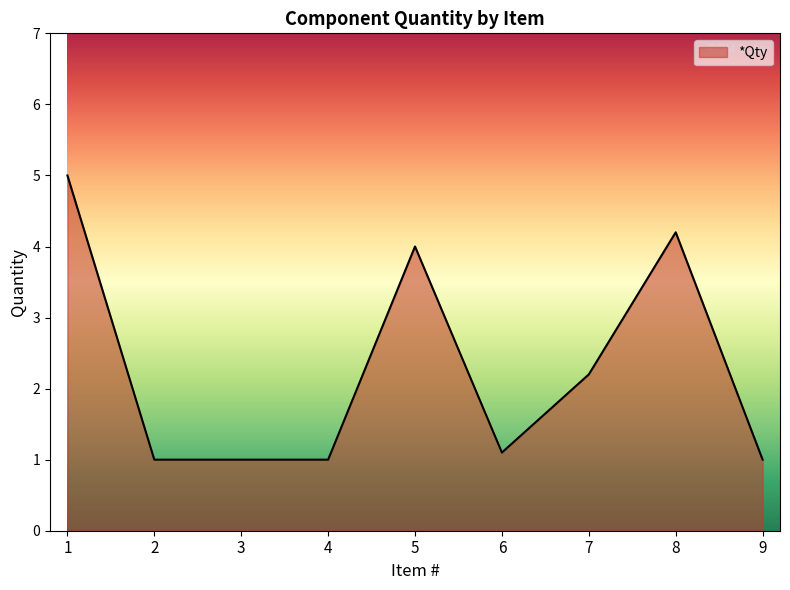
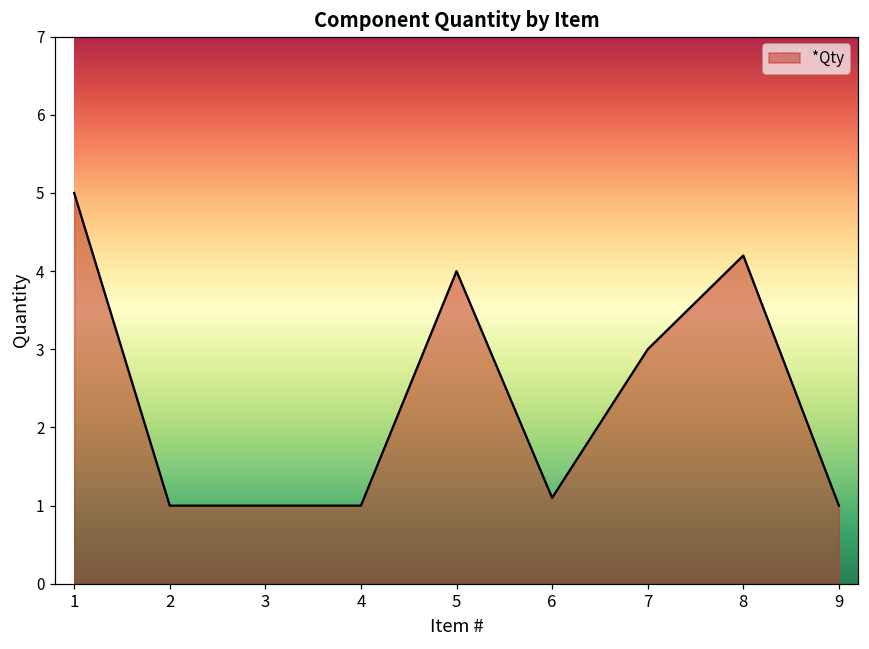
7: 2.2 -> 3.0
